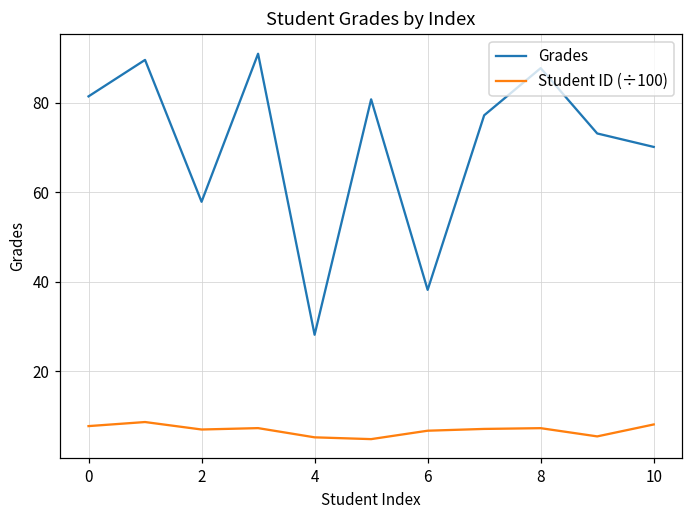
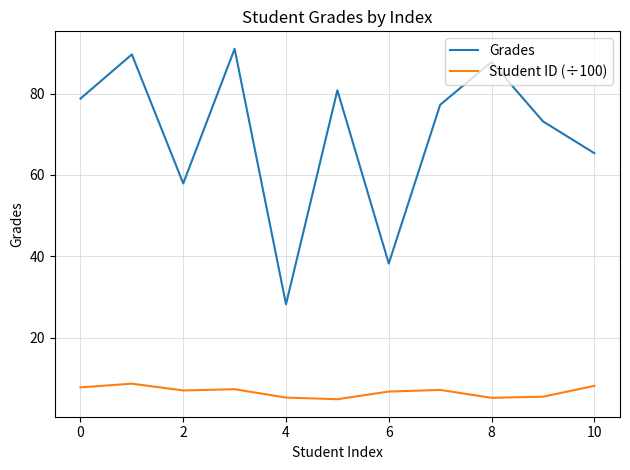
Grades, 0: 81 -> 79
Student ID (÷100), 8: 7 -> 5
Grades, 10: 70 -> 65
